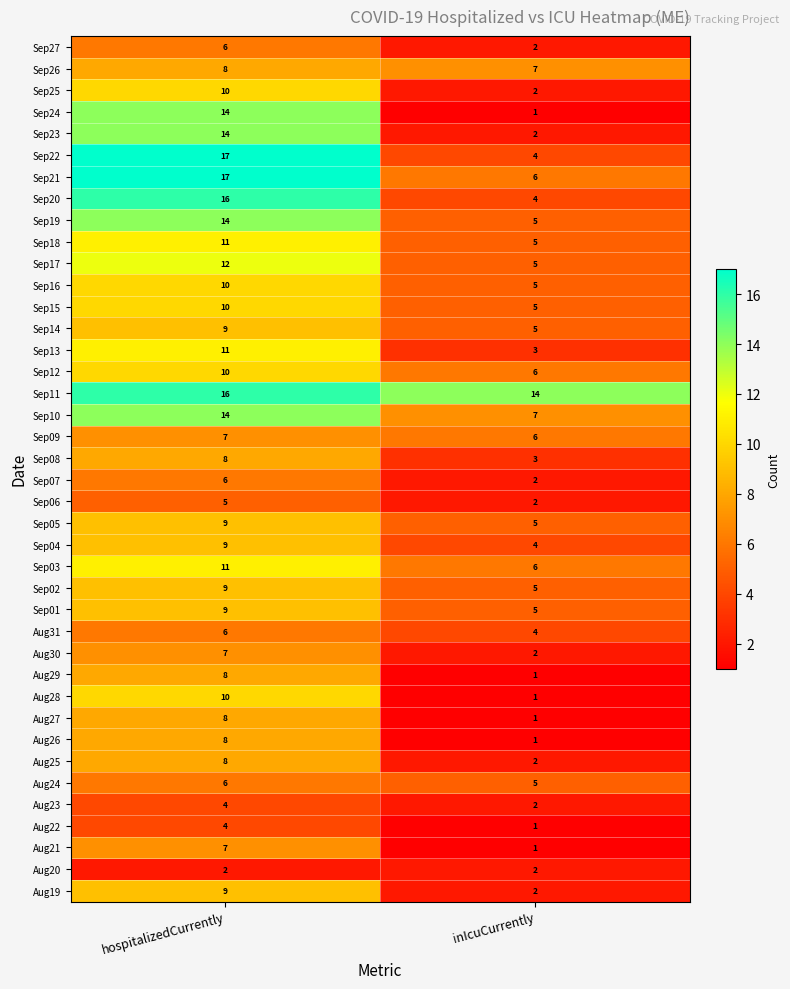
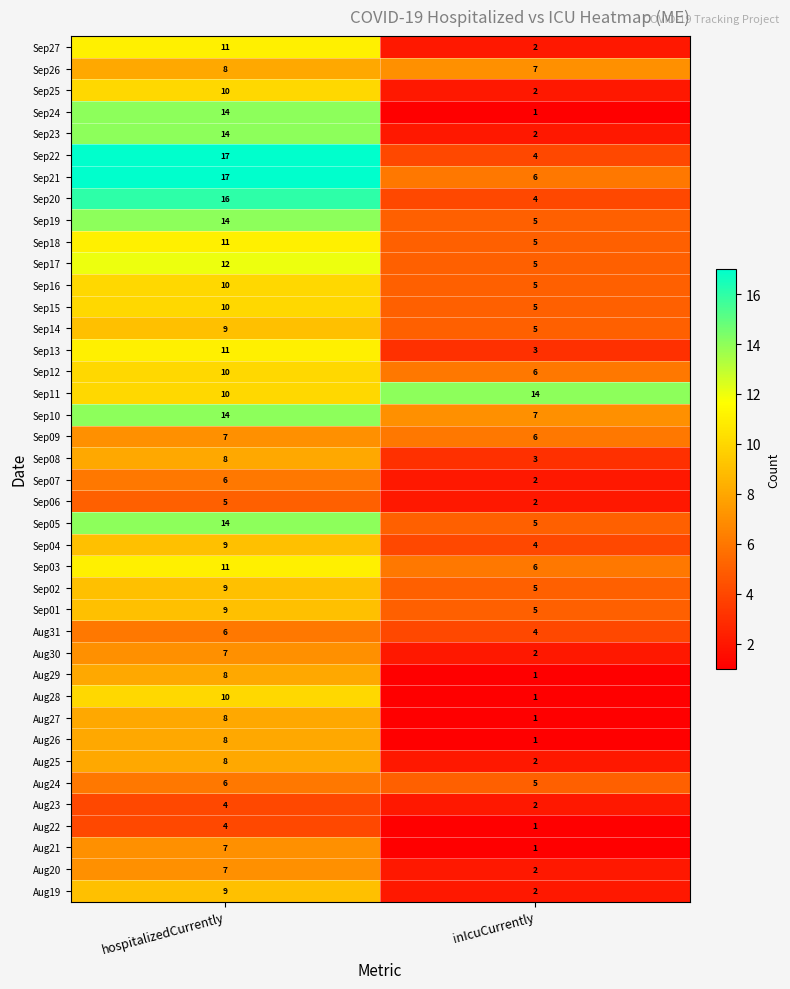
Sep27, hospitalizedCurrently: 6 -> 11
Sep11, hospitalizedCurrently: 16 -> 10
Sep05, hospitalizedCurrently: 9 -> 14
Aug20, hospitalizedCurrently: 2 -> 7
